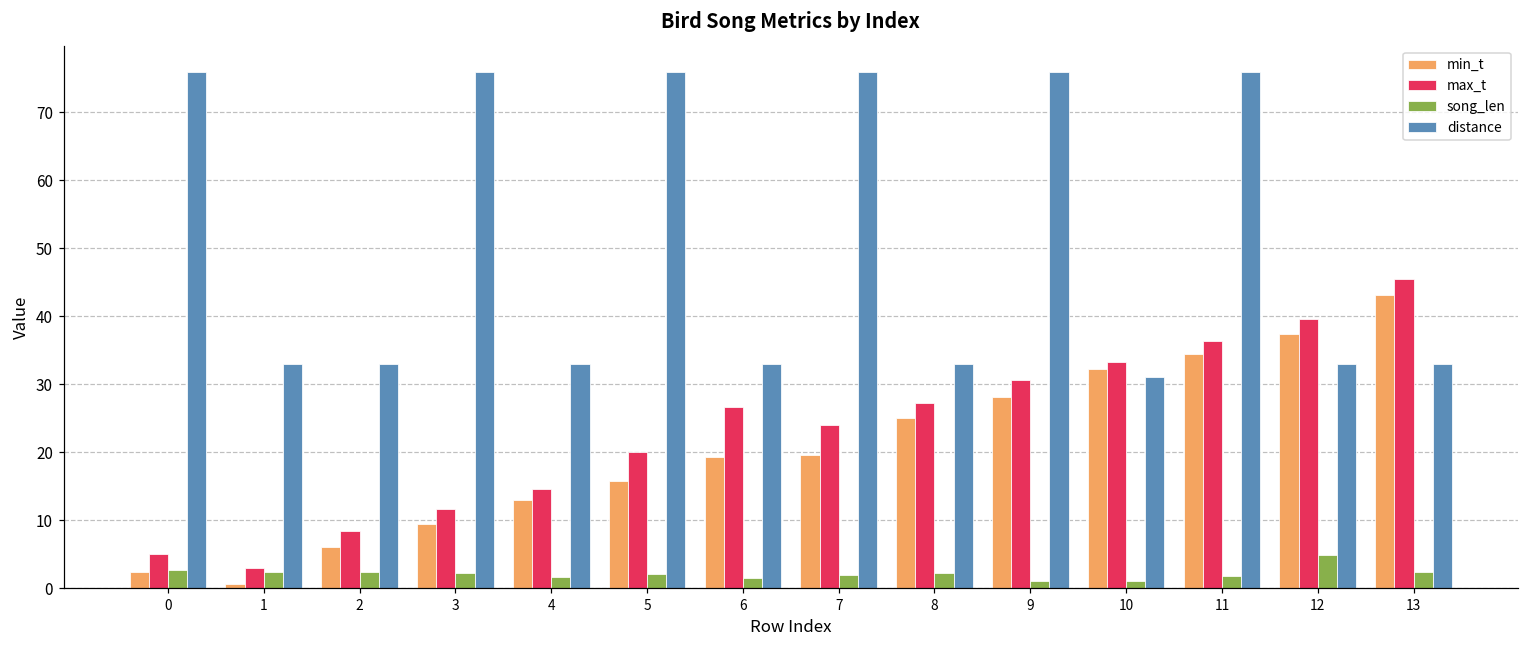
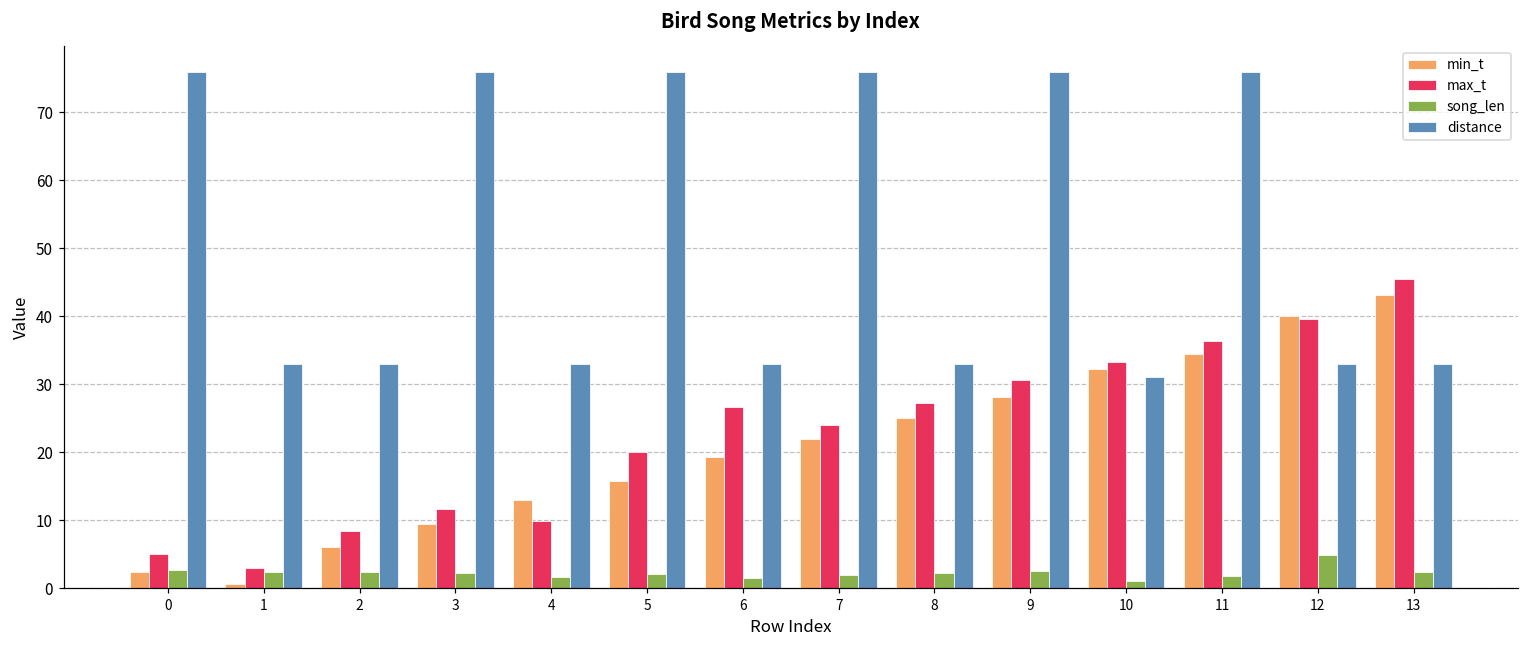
max_t, 4: 15 -> 10
min_t, 7: 20 -> 22
song_len, 9: 1 -> 2
min_t, 12: 37 -> 40
